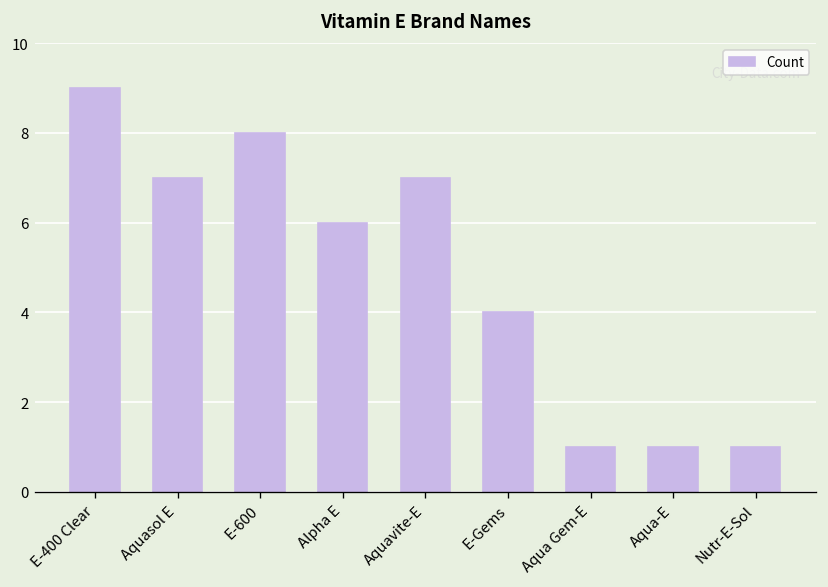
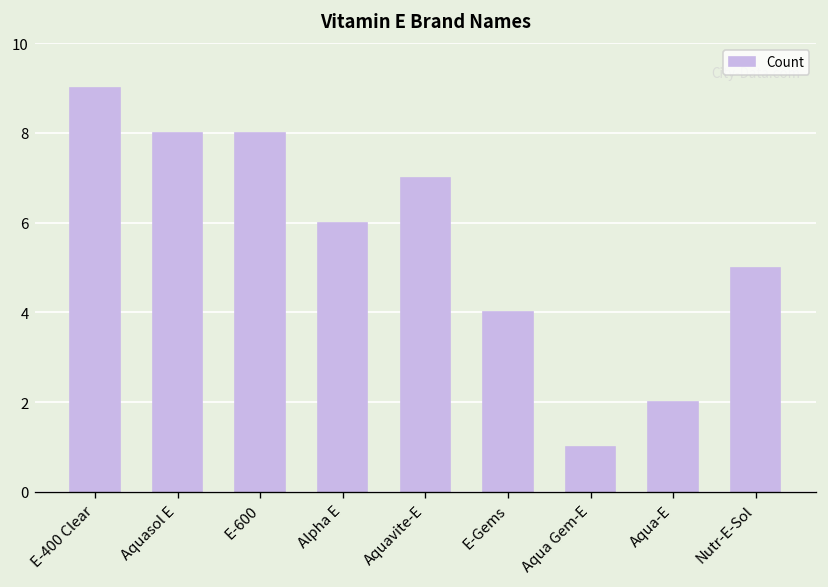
Aquasol E: 7 -> 8
Aqua-E: 1 -> 2
Nutr-E-Sol: 1 -> 5
